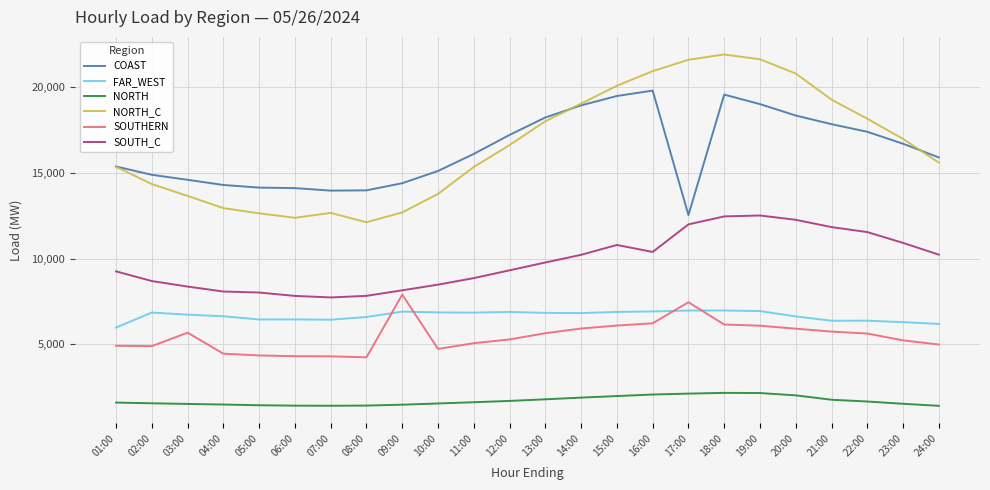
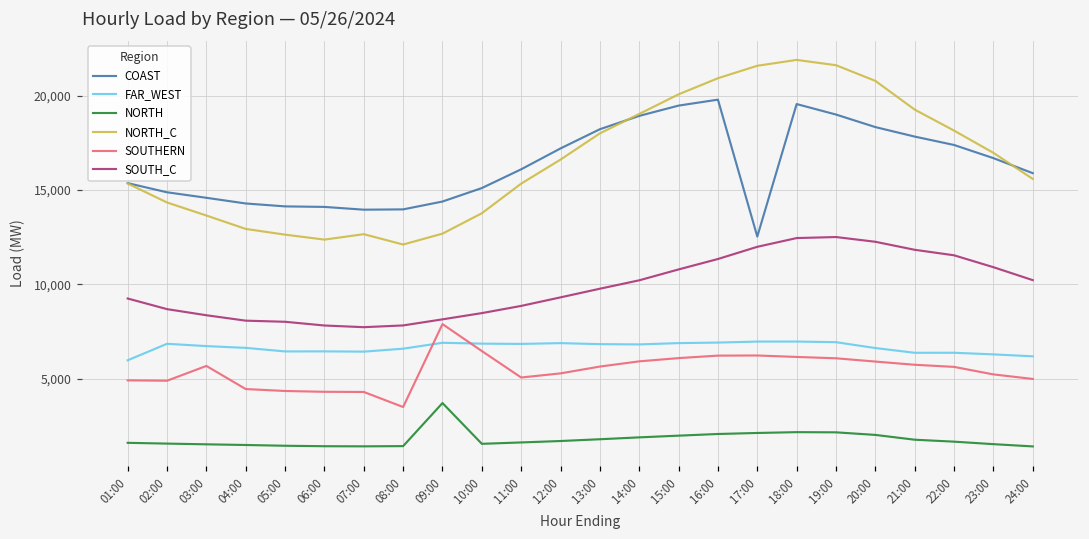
SOUTHERN, 08:00: 4,200 -> 3,500
NORTH, 09:00: 1,500 -> 3,700
SOUTHERN, 10:00: 4,700 -> 6,500
SOUTH_C, 16:00: 10,400 -> 11,300
SOUTHERN, 17:00: 7,400 -> 6,200
